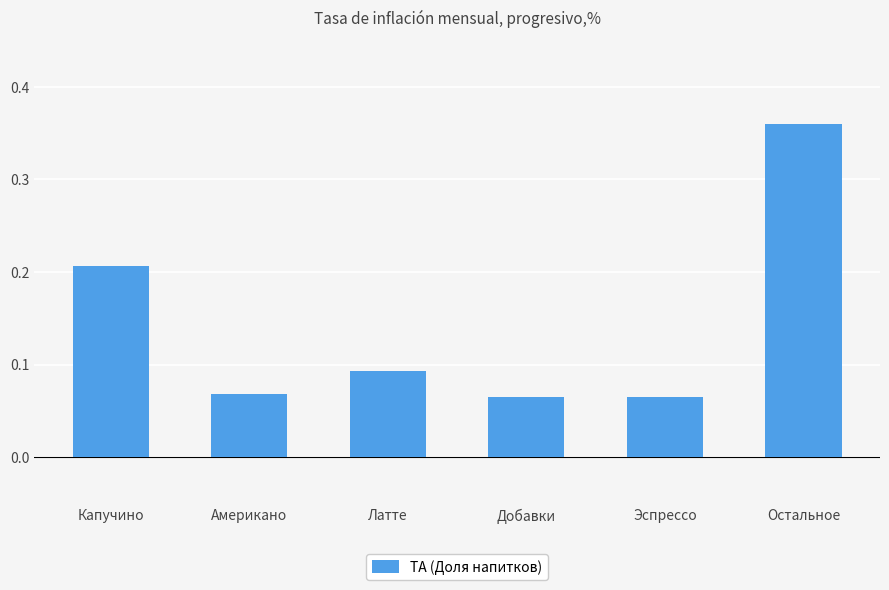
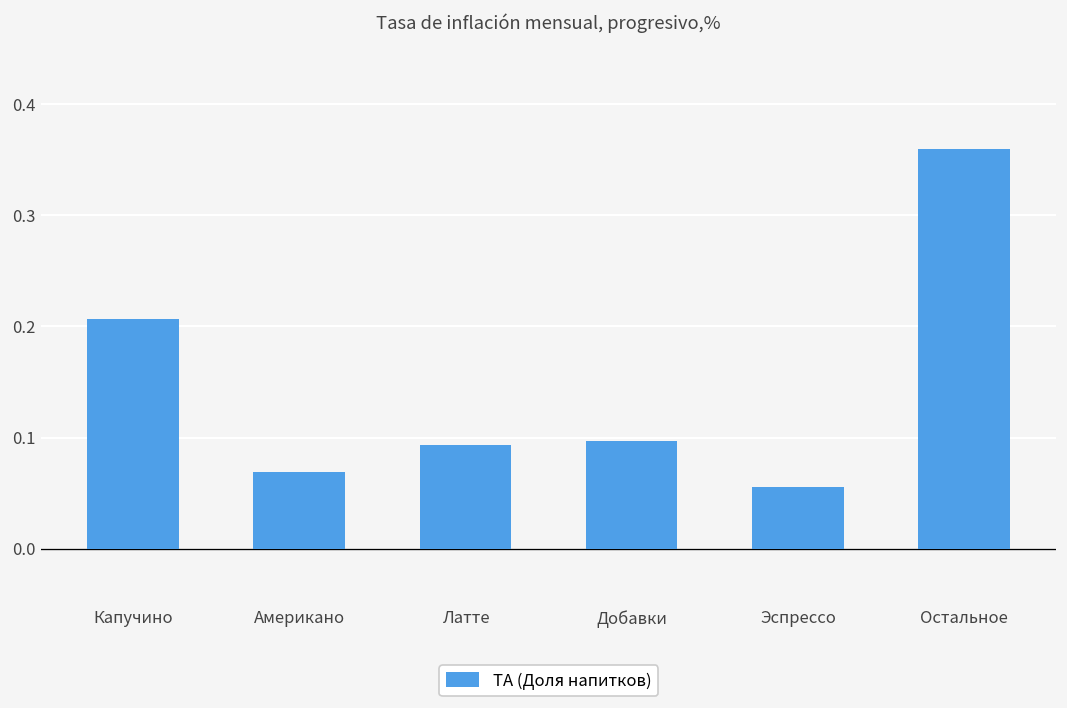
Добавки: 0.07 -> 0.10
Эспрессо: 0.065 -> 0.056
